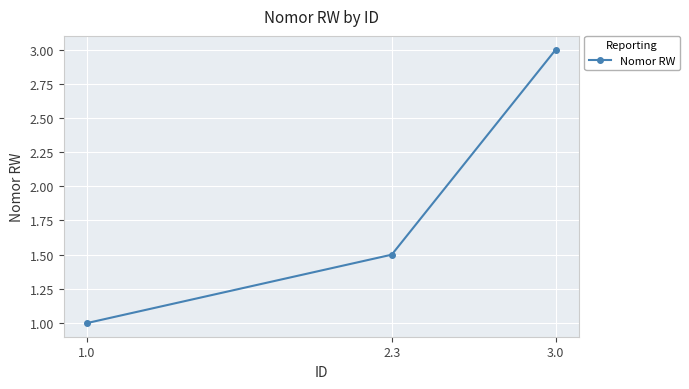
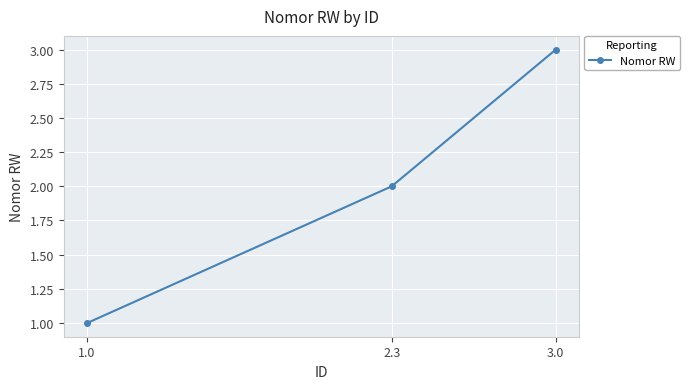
2.3: 1.5 -> 2.0
